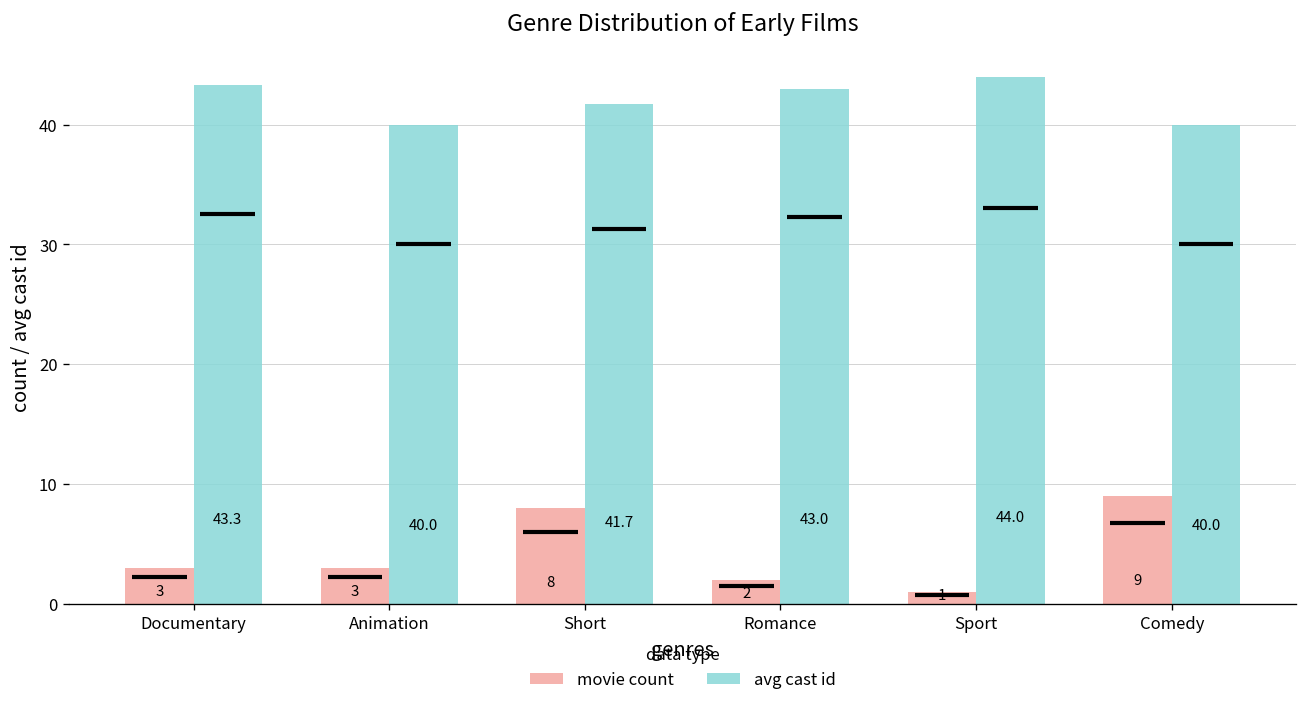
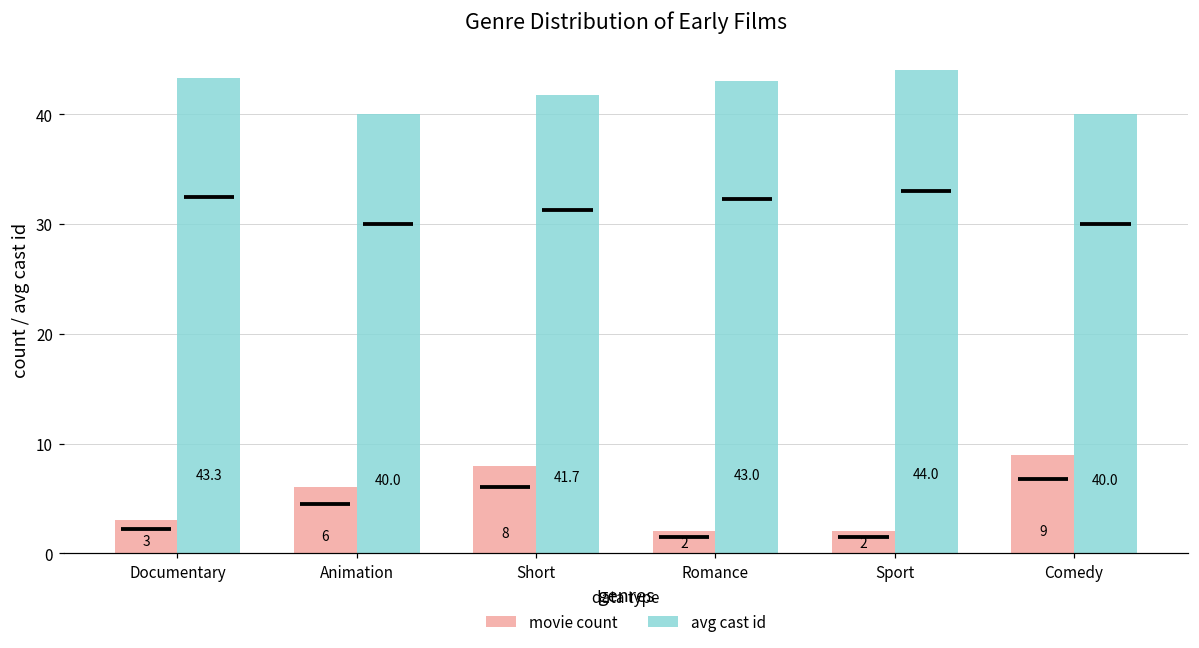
movie count, Animation: 3 -> 6
movie count, Sport: 1 -> 2
